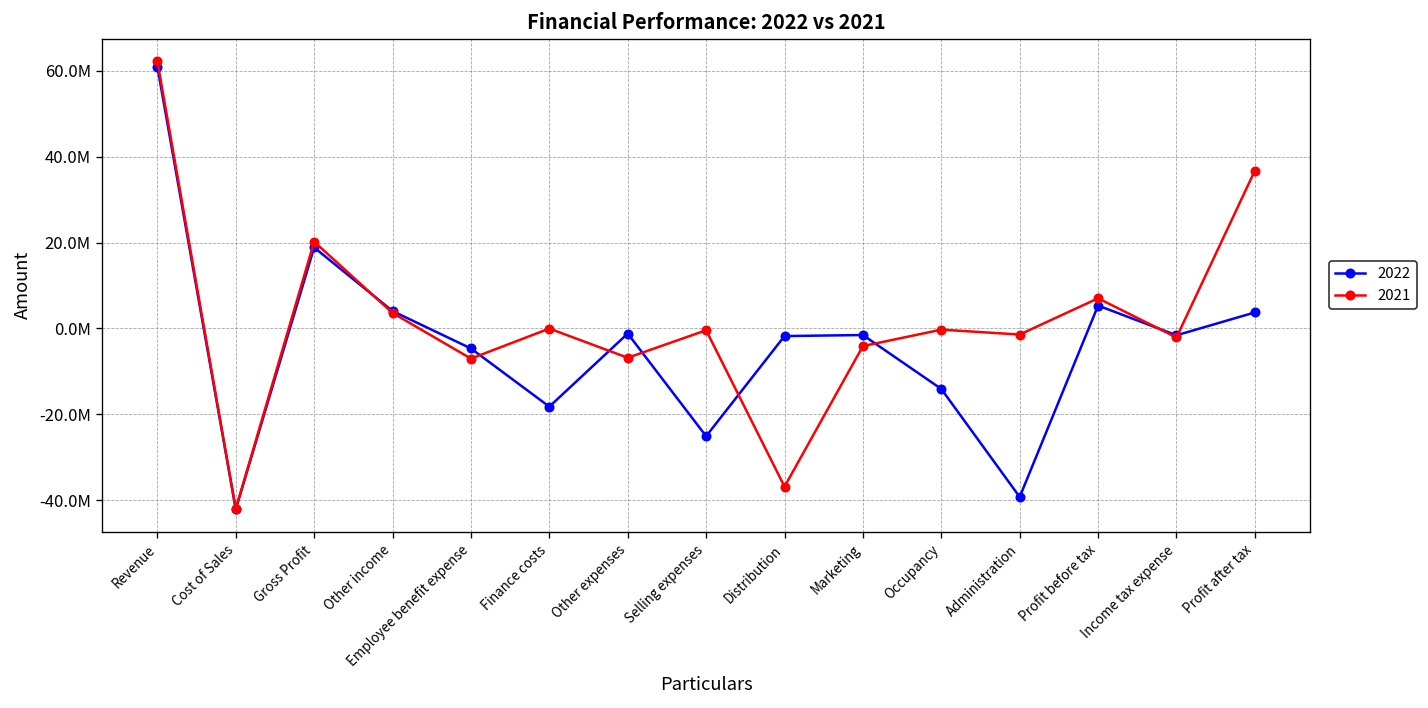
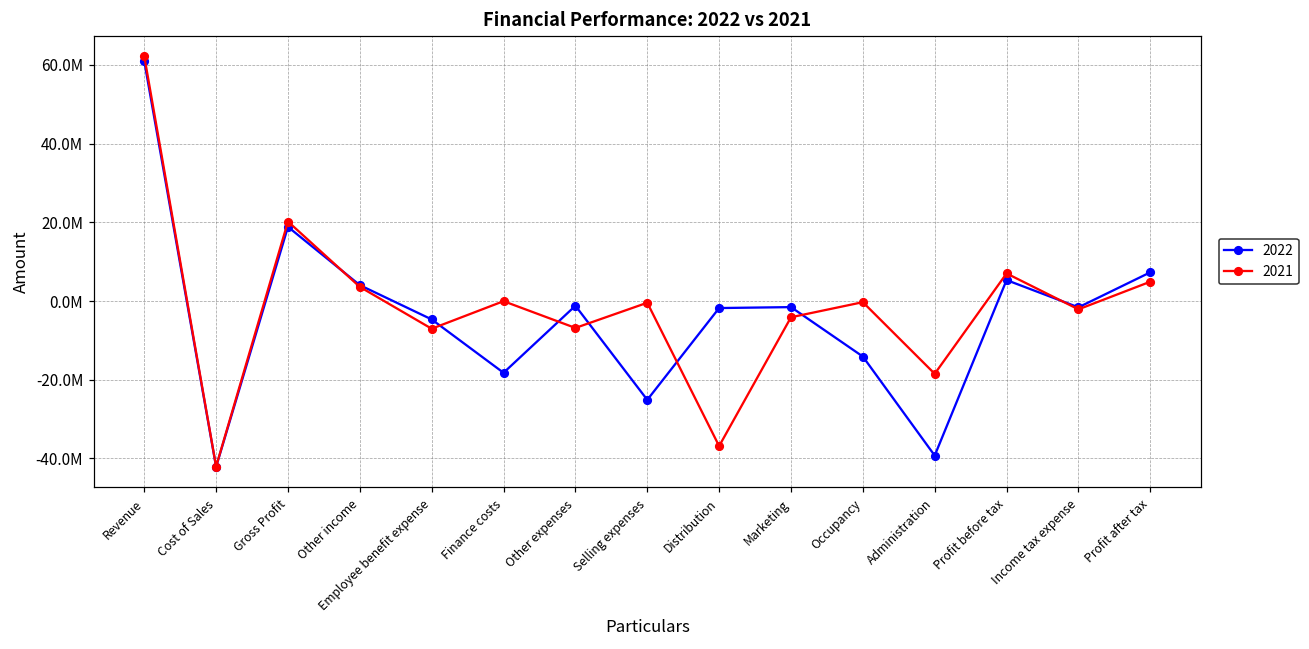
2021, Administration: -1000000 -> -18000000
2022, Profit after tax: 4000000 -> 7000000
2021, Profit after tax: 37000000 -> 5000000
